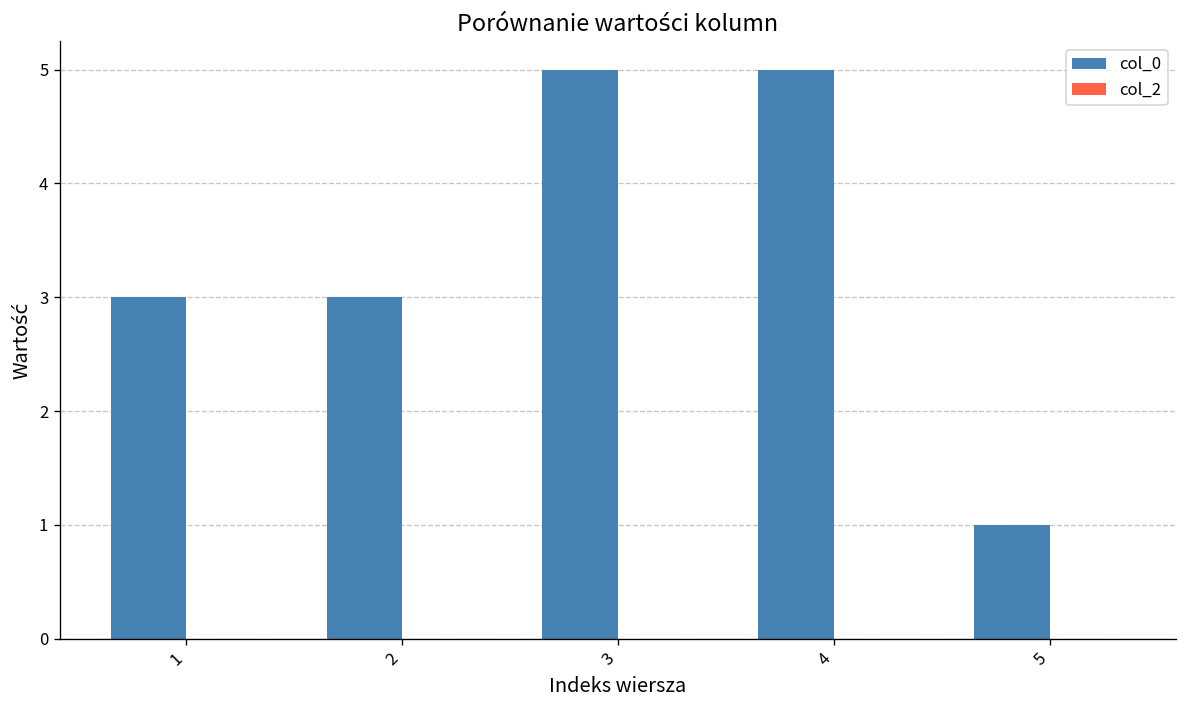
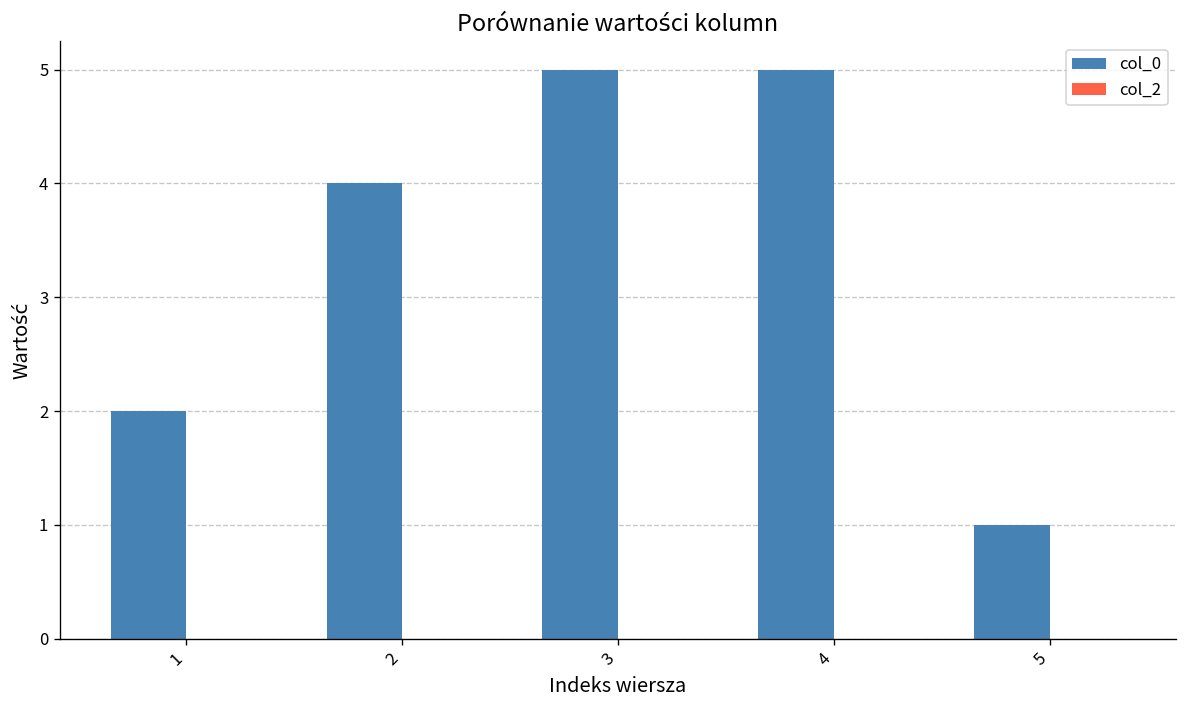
col_0, 1: 3 -> 2
col_0, 2: 3 -> 4
